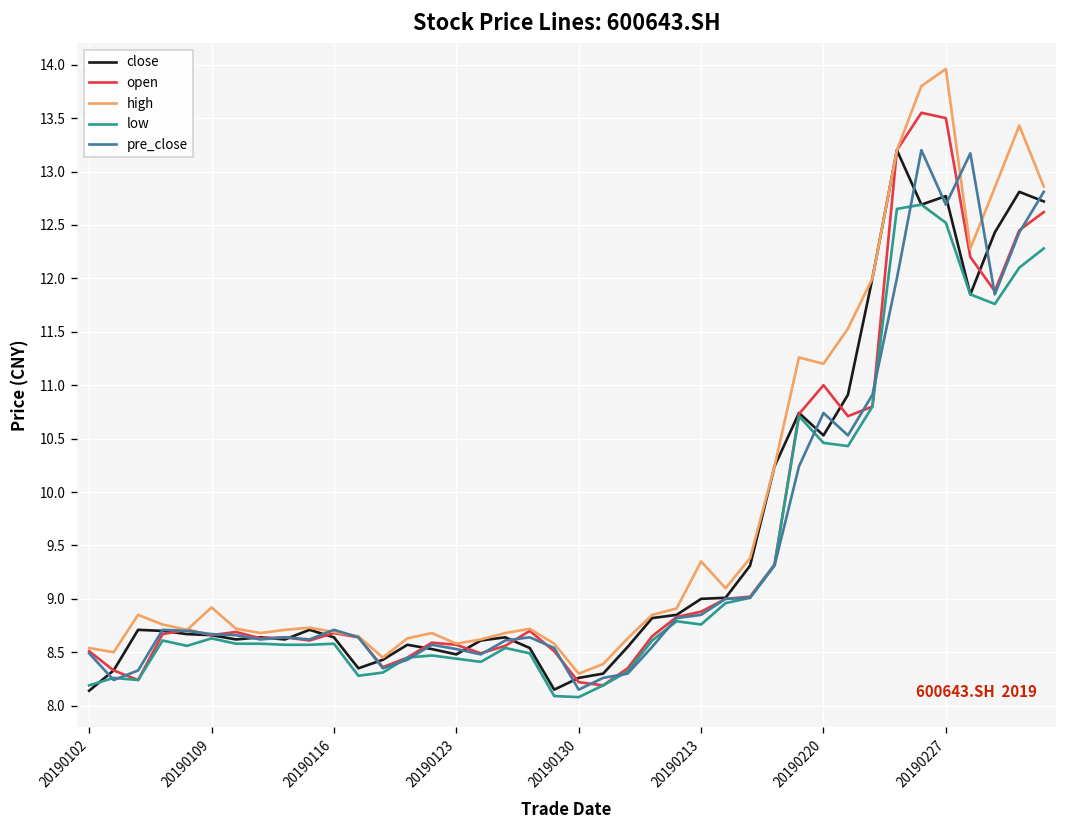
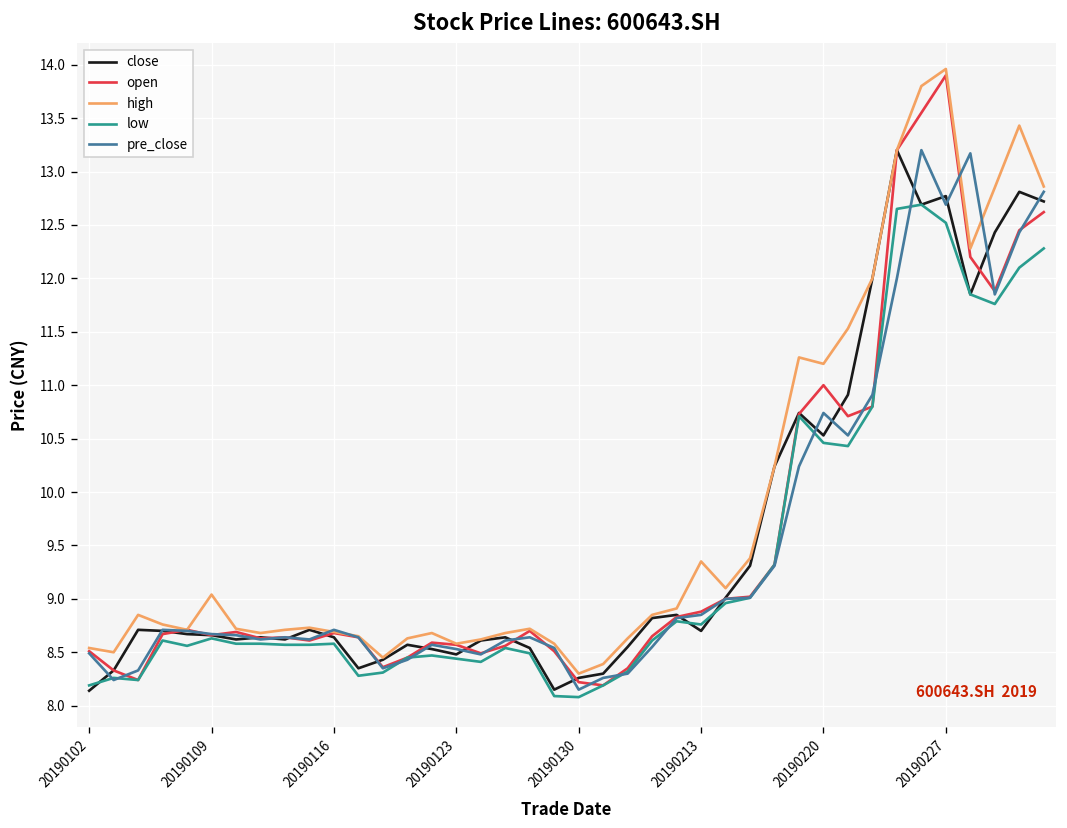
high, 20190109: 8.9 -> 9.0
close, 20190213: 9.0 -> 8.7
open, 20190227: 13.5 -> 13.9
